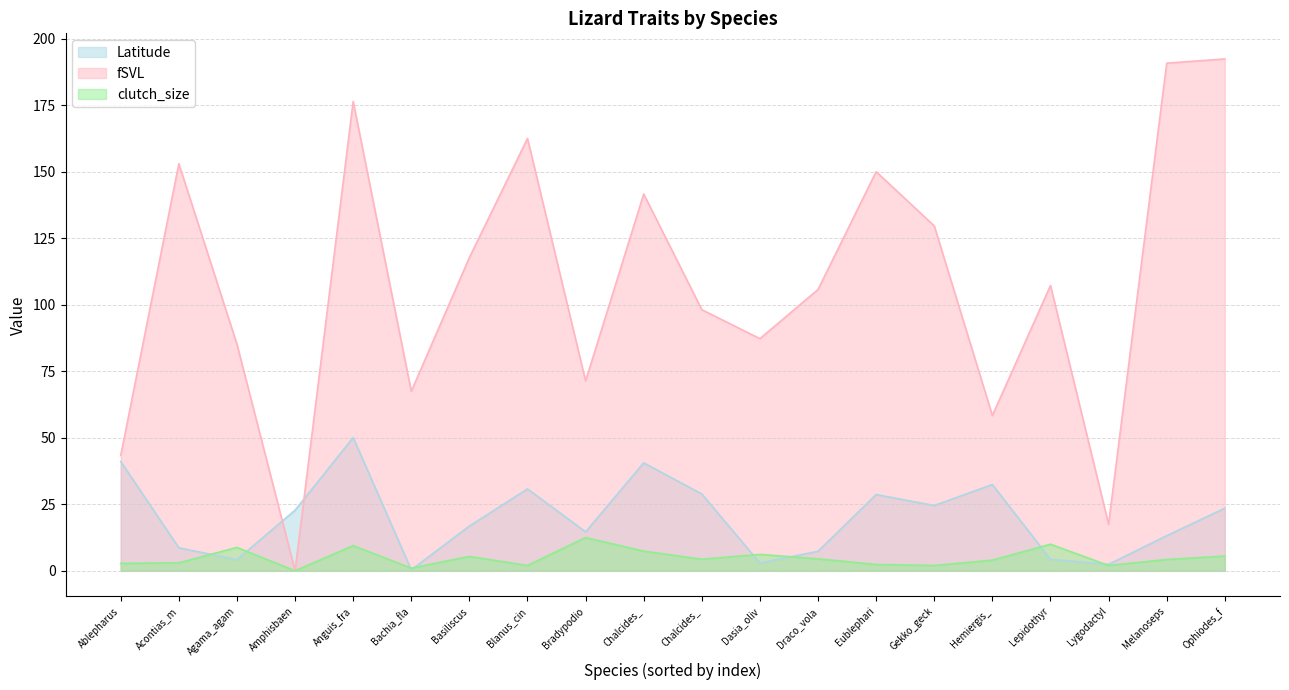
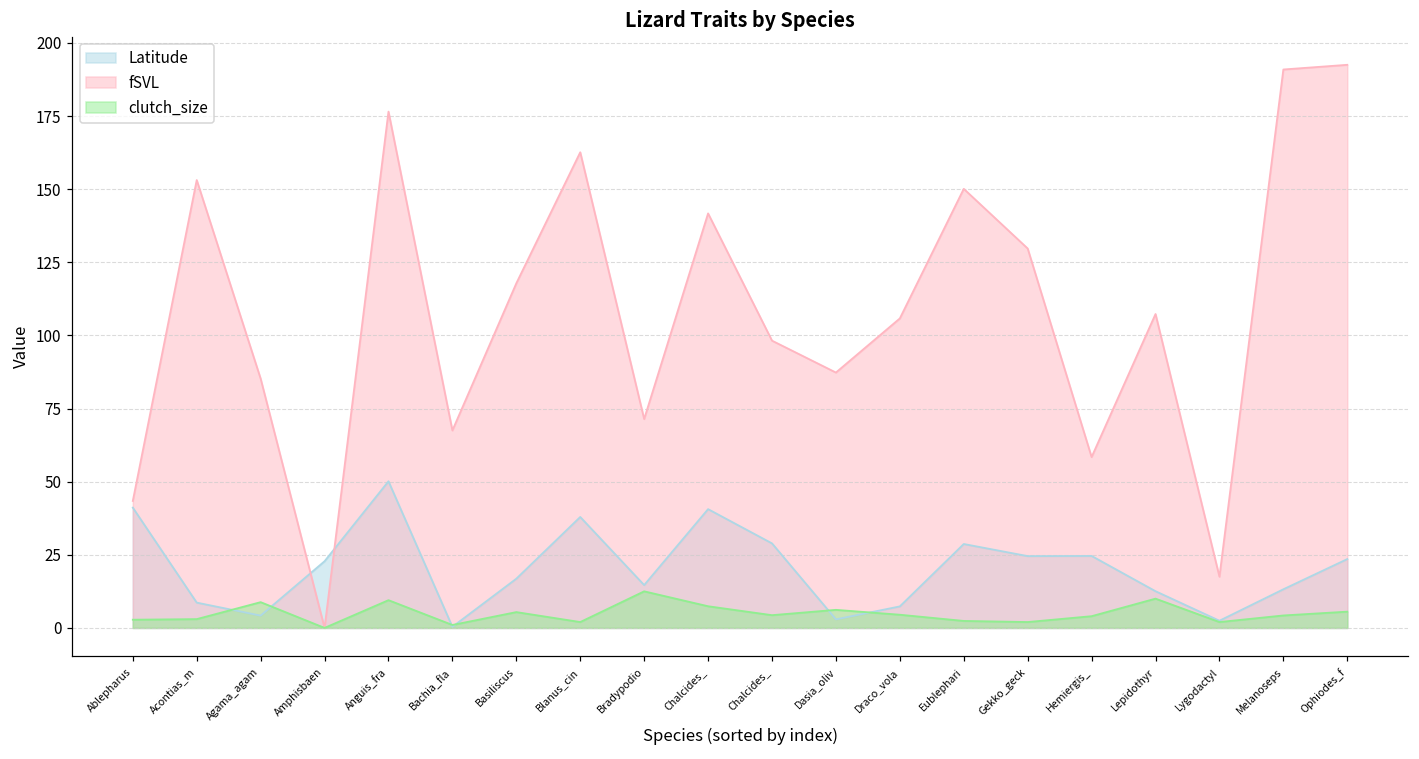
Latitude, Blanus_cin: 31 -> 38
Latitude, Hemiergis_: 32 -> 25
Latitude, Lepidothyr: 4 -> 13
